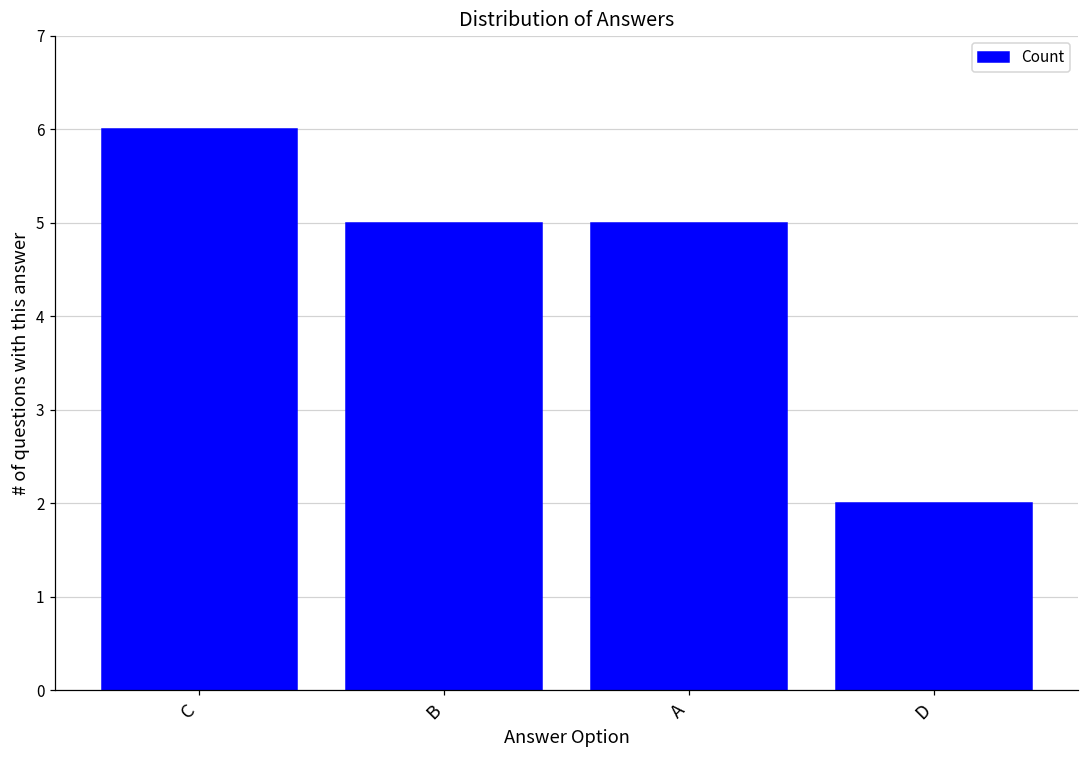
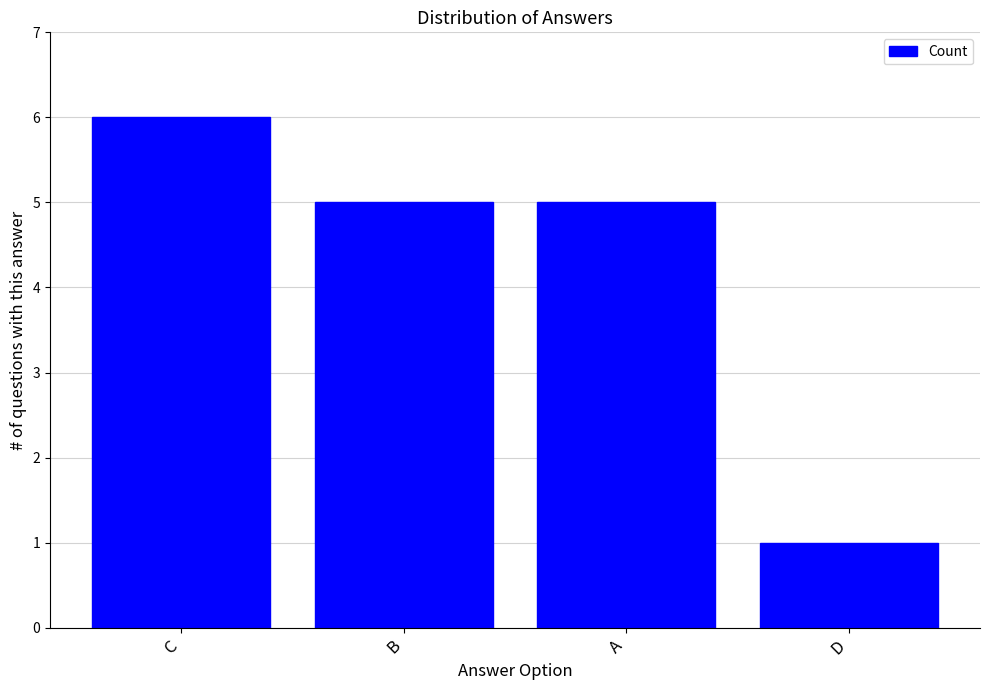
D: 2 -> 1
